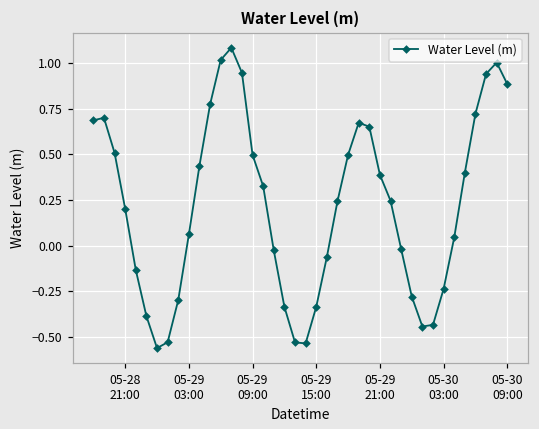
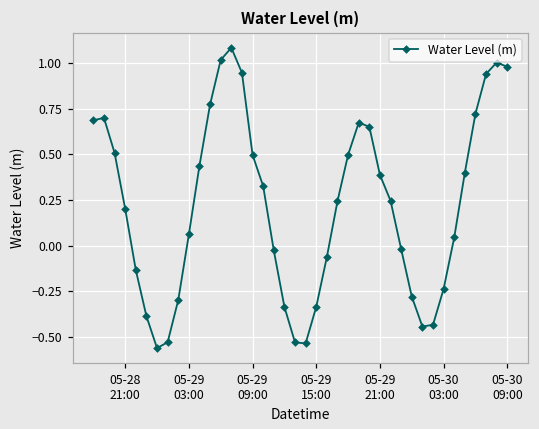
05-30 09:00: 0.88 -> 0.98
